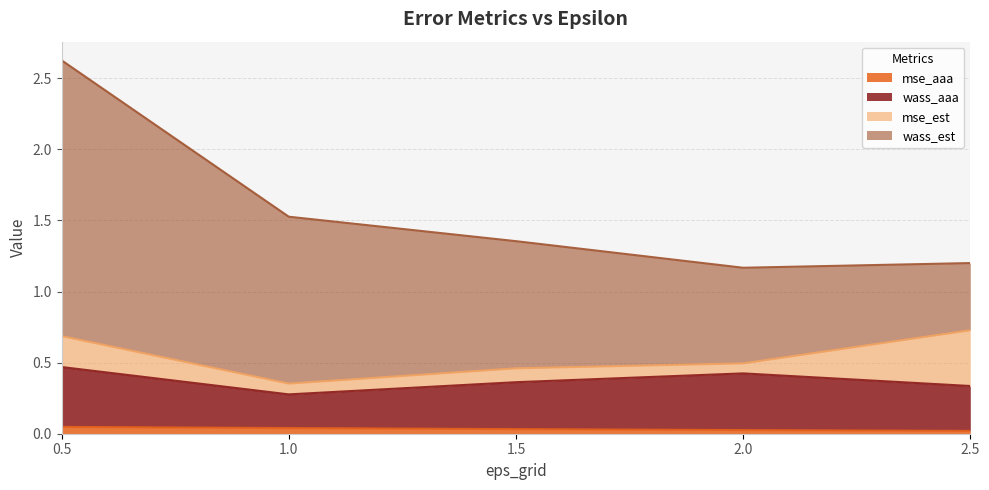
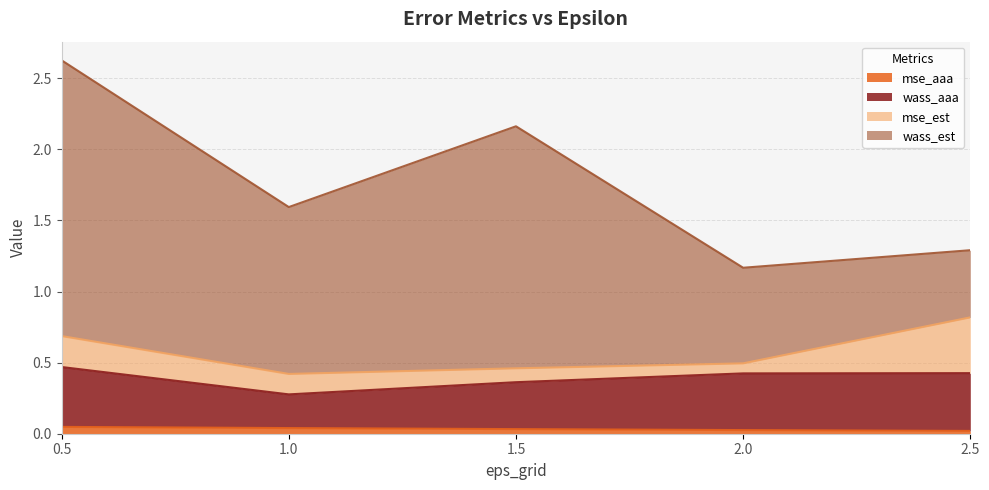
mse_est, 1.0: 0.08 -> 0.14
wass_est, 1.5: 0.89 -> 1.70
wass_aaa, 2.5: 0.32 -> 0.41
